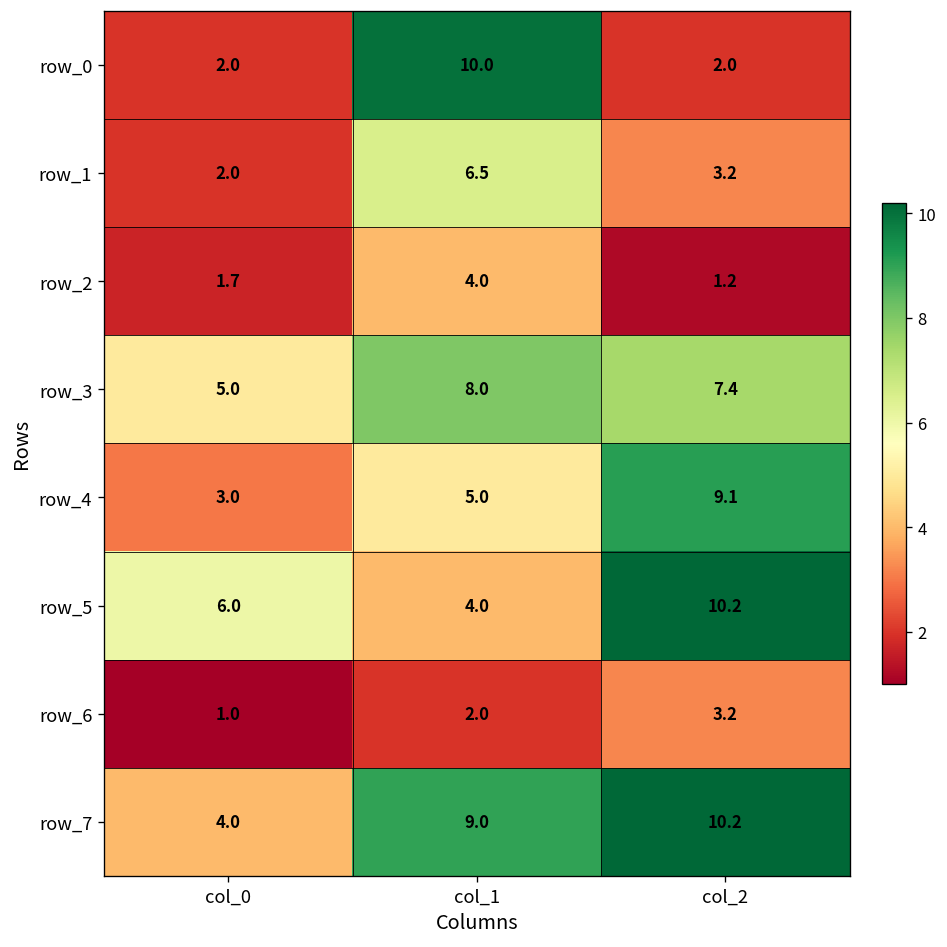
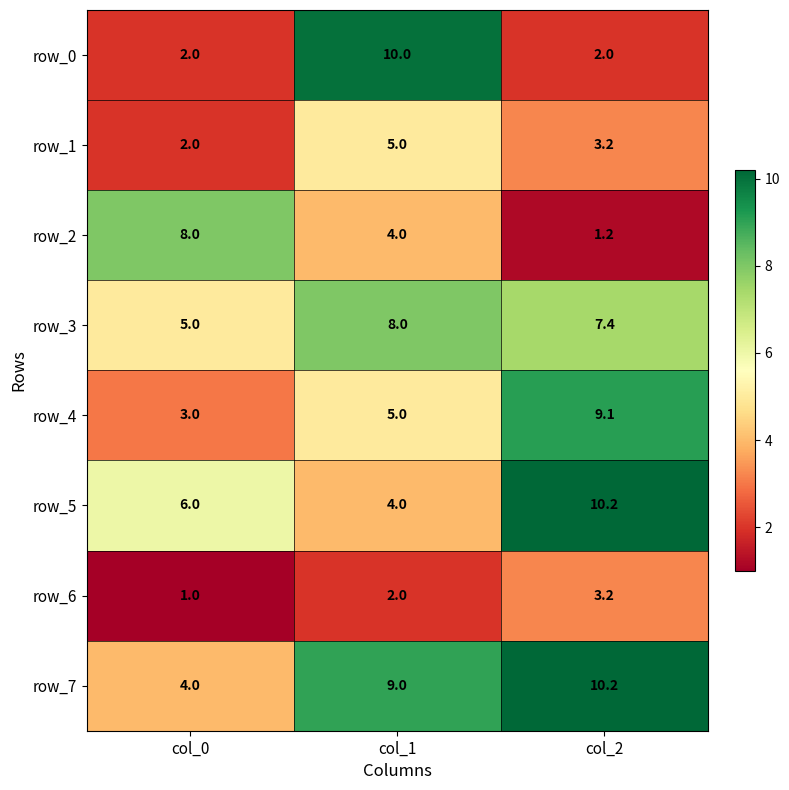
row_1, col_1: 6.5 -> 5.0
row_2, col_0: 1.7 -> 8.0
